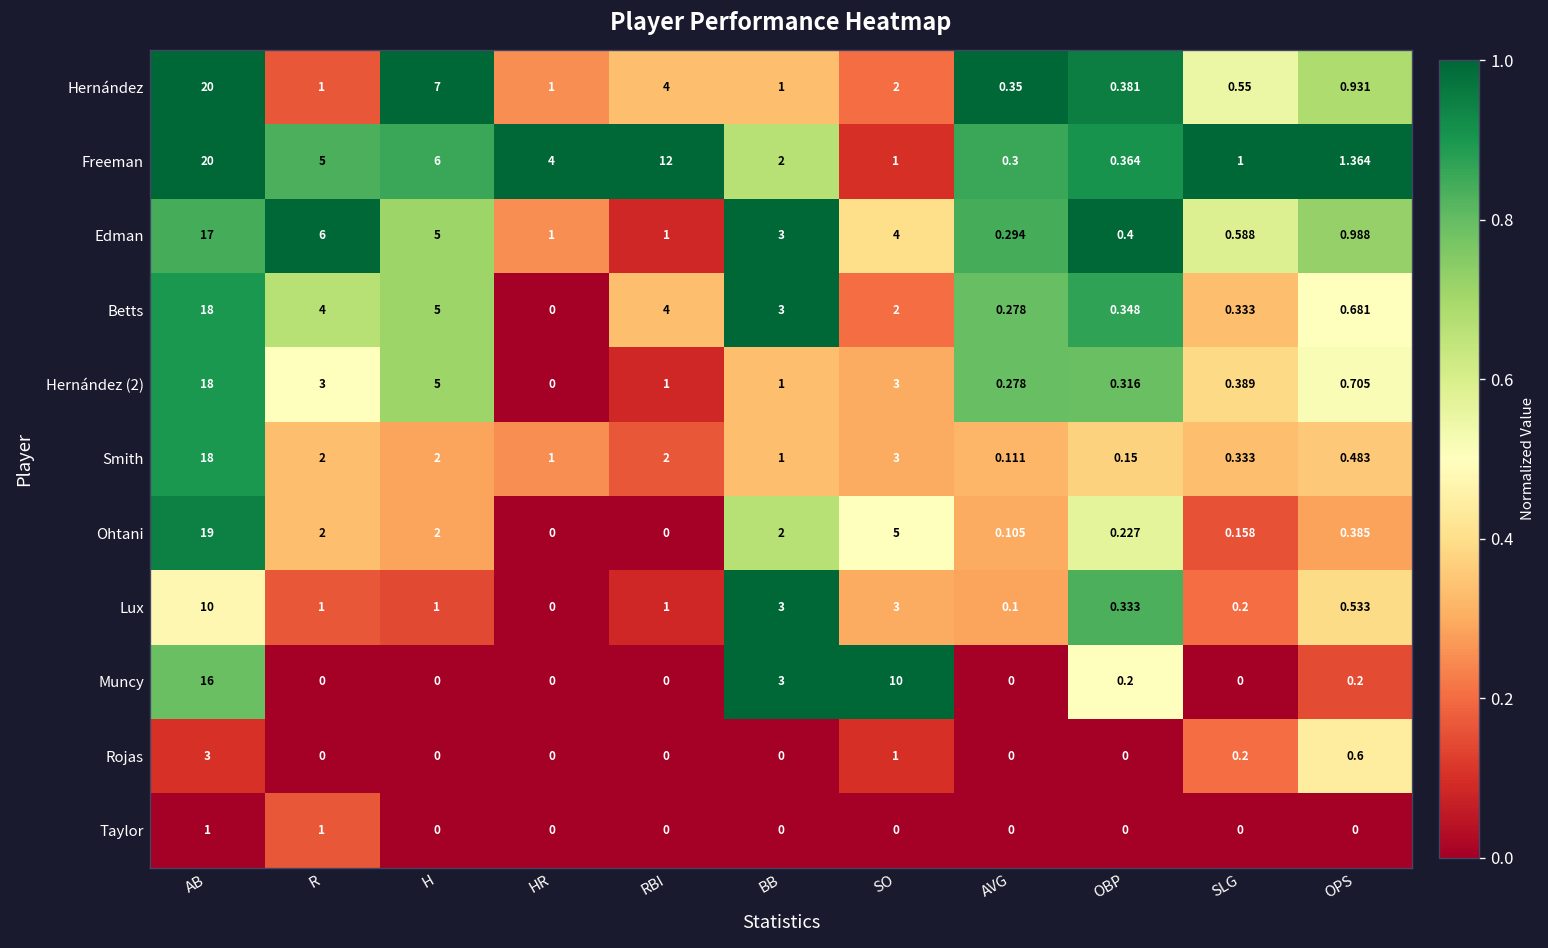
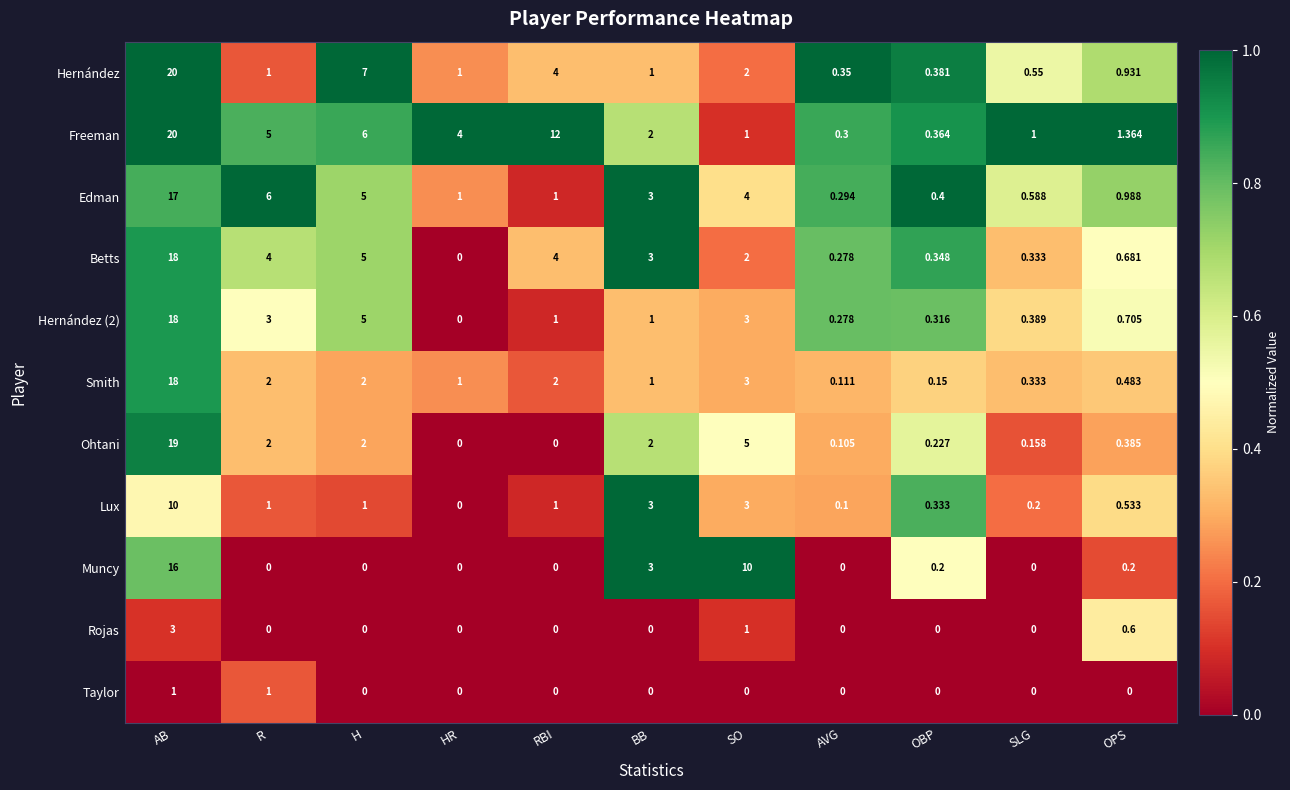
Rojas, SLG: 0.2 -> 0
